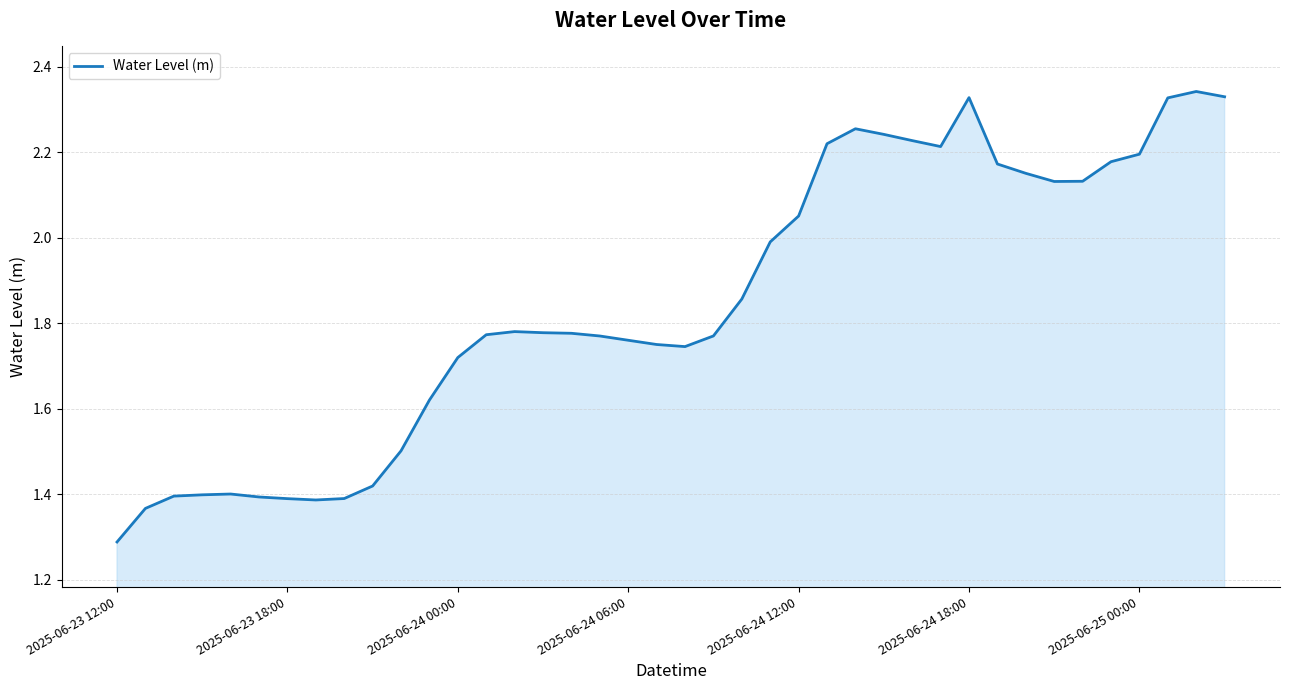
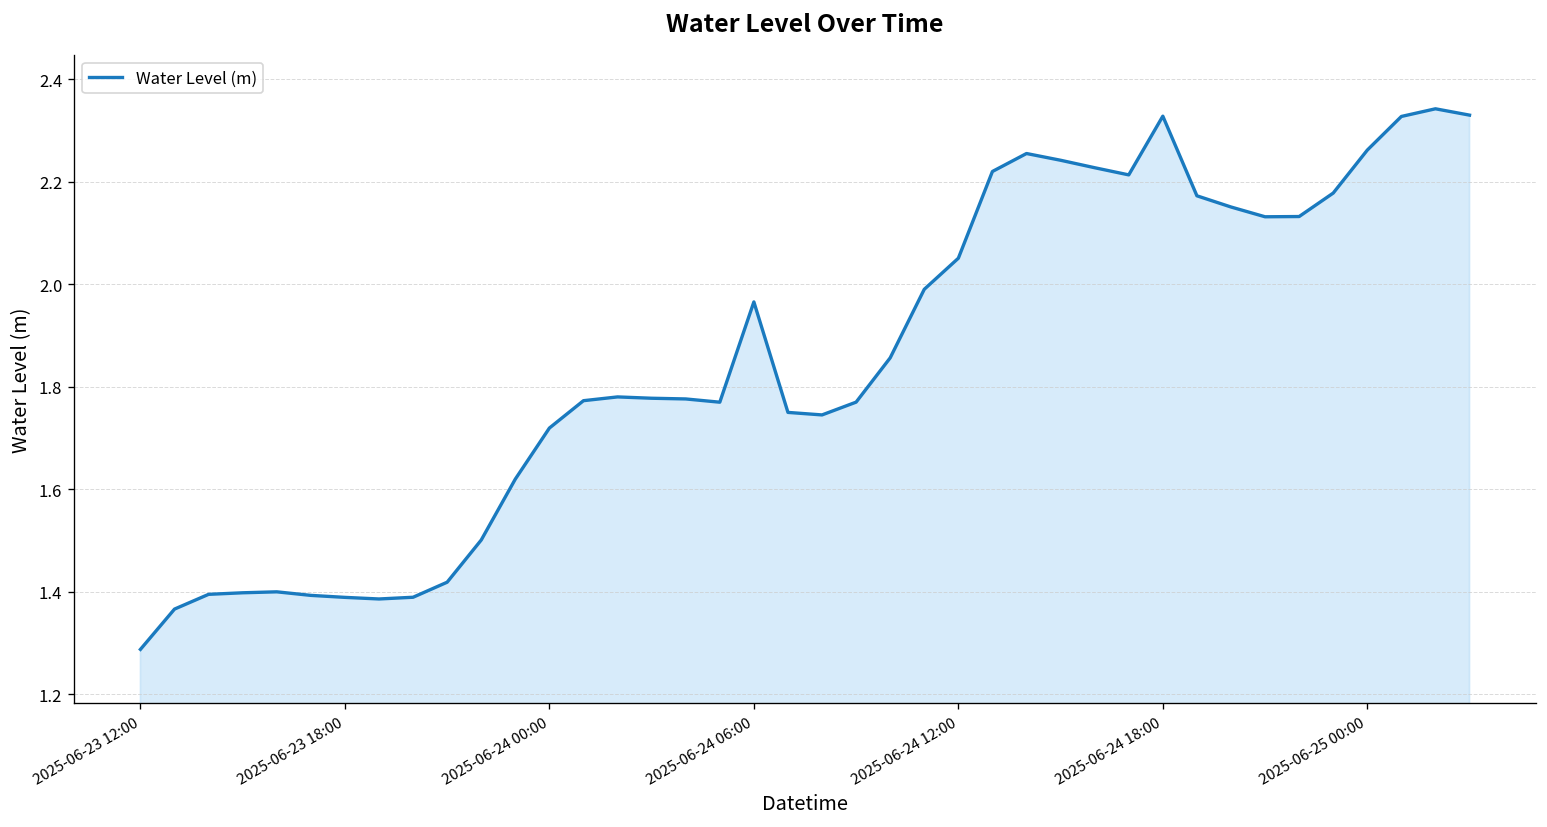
2025-06-24 06:00: 1.76 -> 1.97
2025-06-25 00:00: 2.20 -> 2.26
